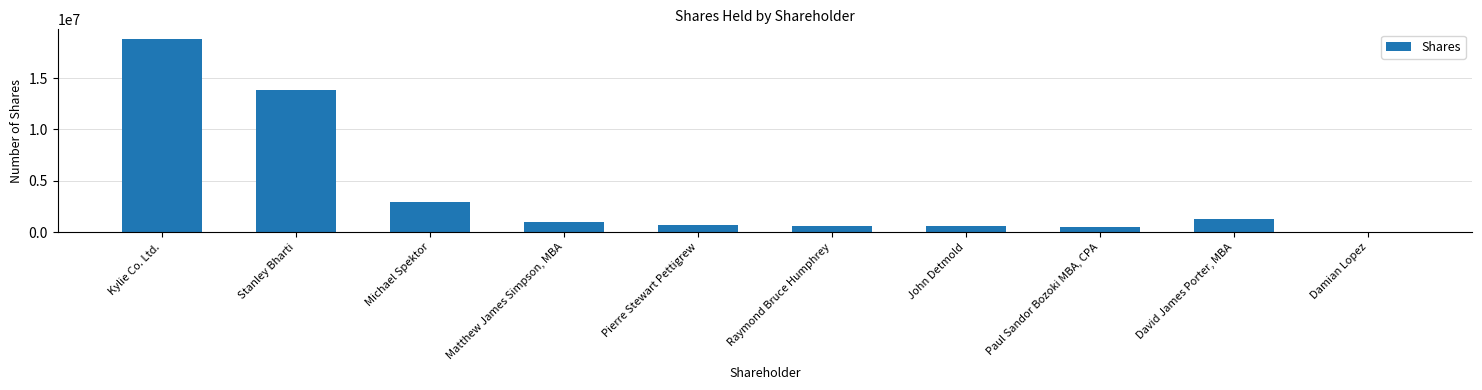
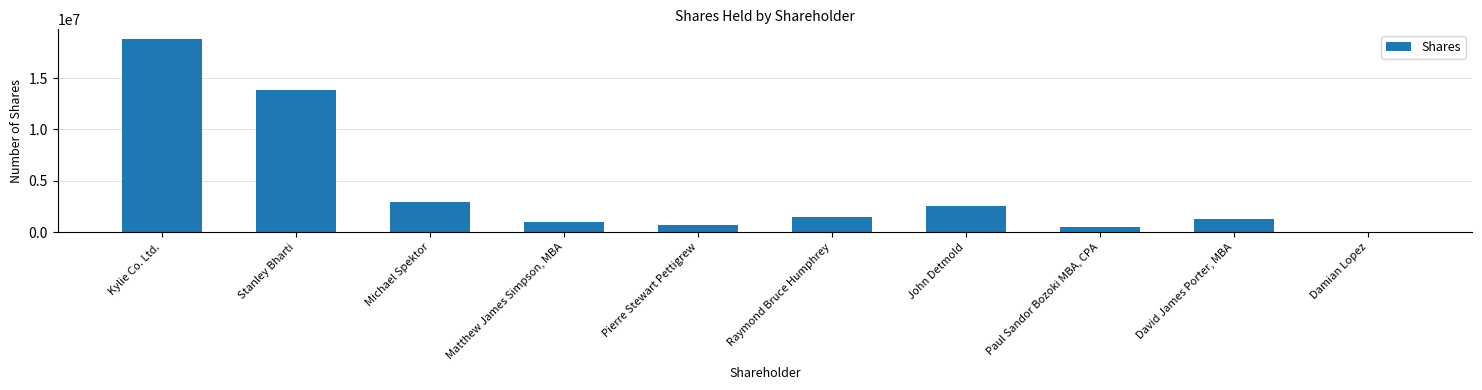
Raymond Bruce Humphrey: 600000 -> 1500000
John Detmold: 600000 -> 2600000
